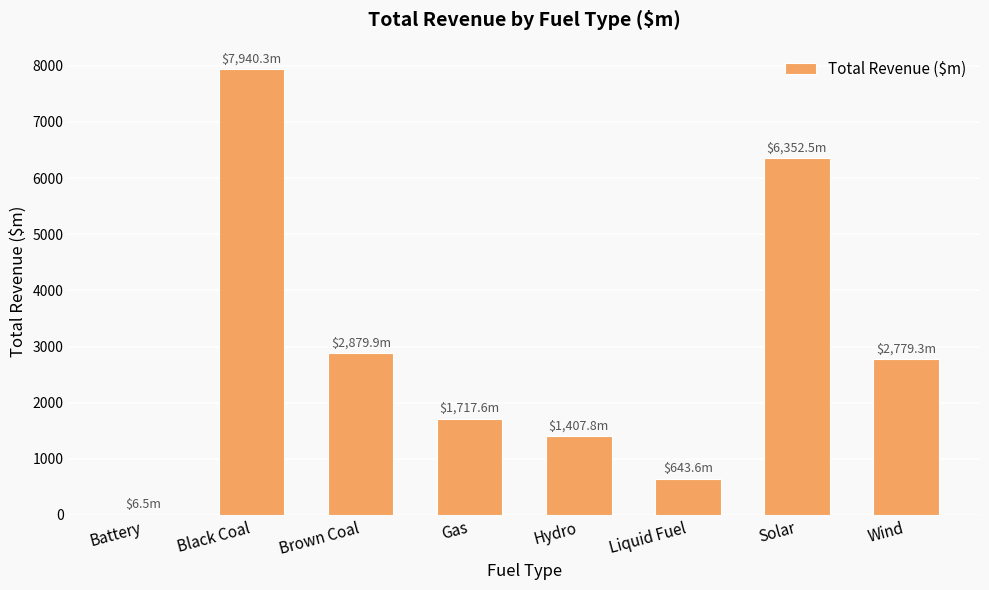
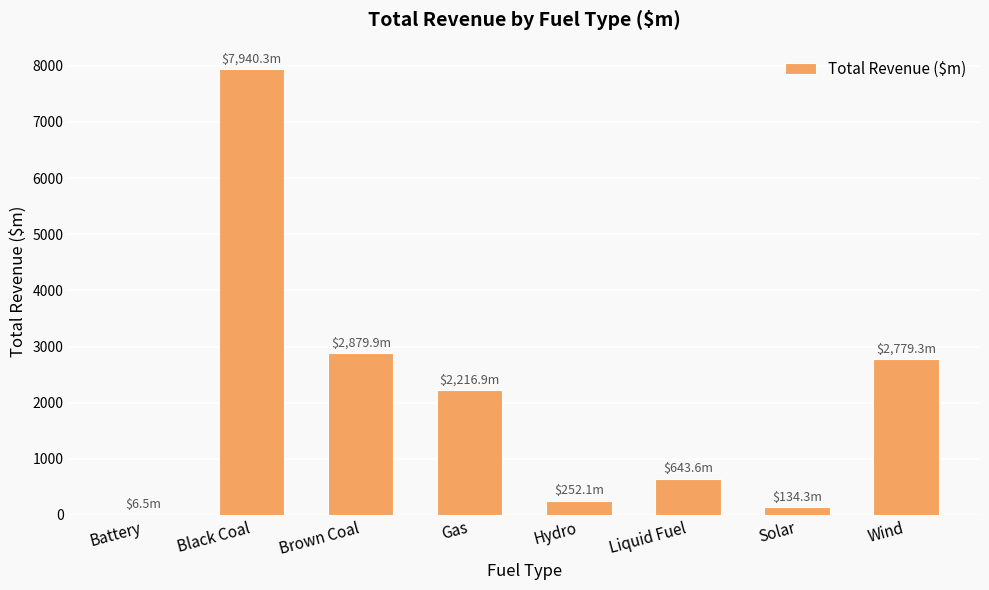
Gas: $1,717.6m -> $2,216.9m
Hydro: $1,407.8m -> $252.1m
Solar: $6,352.5m -> $134.3m
